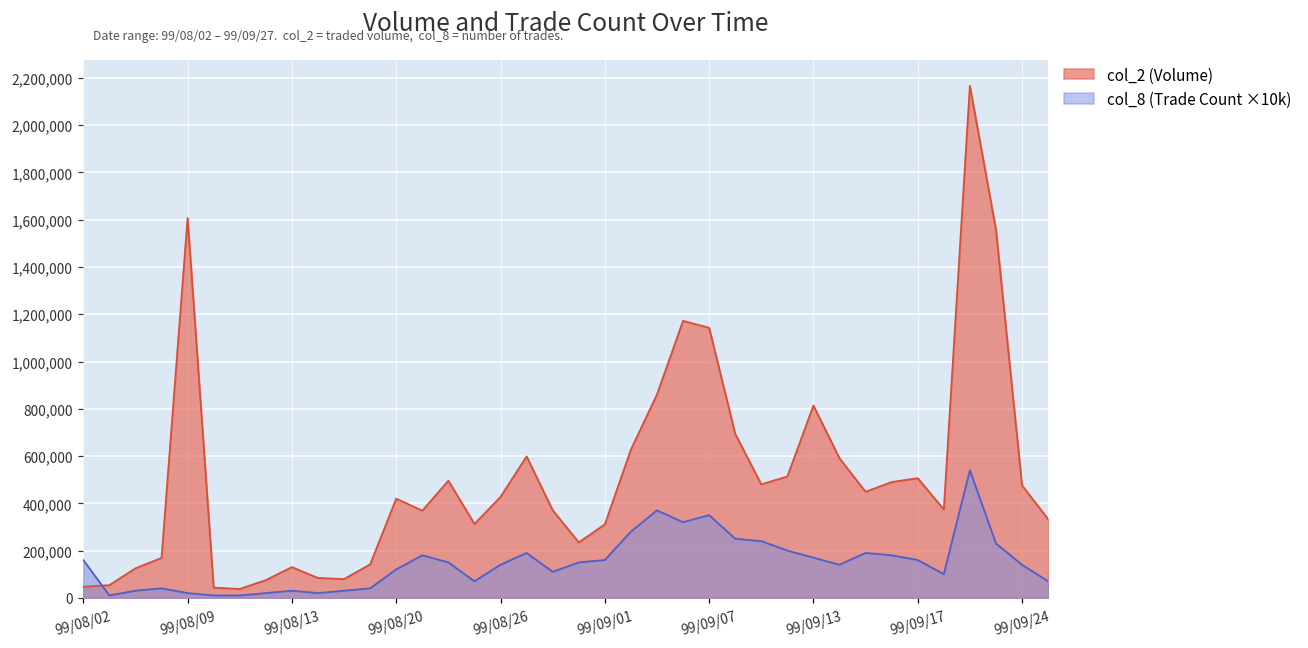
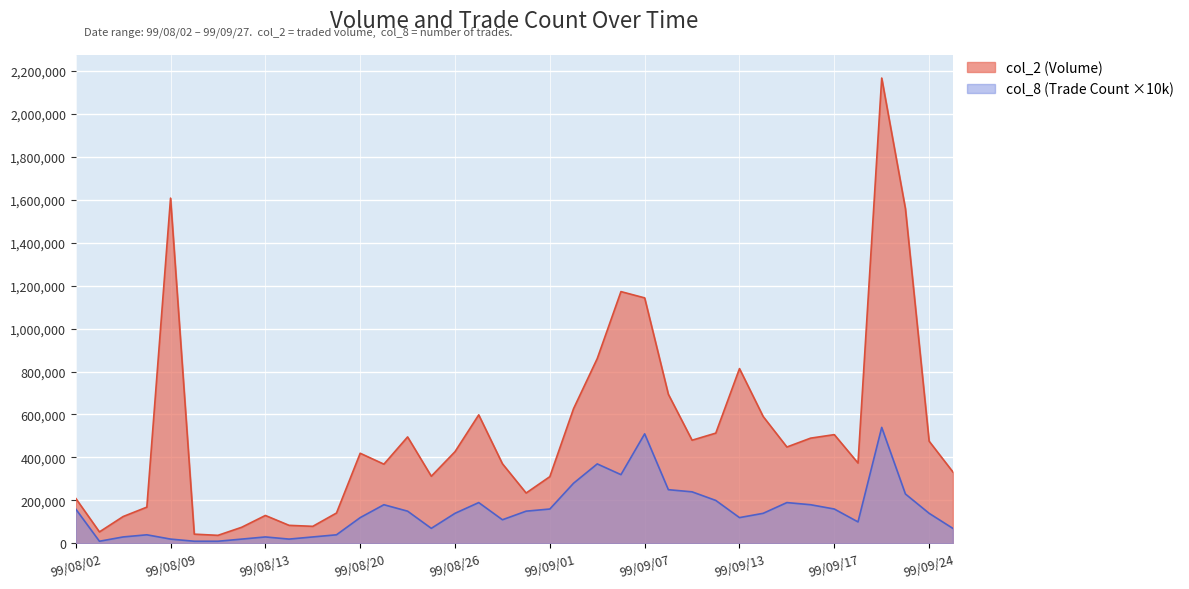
col_2 (Volume), 99/08/02: 50,000 -> 210,000
col_8 (Trade Count ×10k), 99/09/07: 350,000 -> 510,000
col_8 (Trade Count ×10k), 99/09/13: 170,000 -> 120,000
